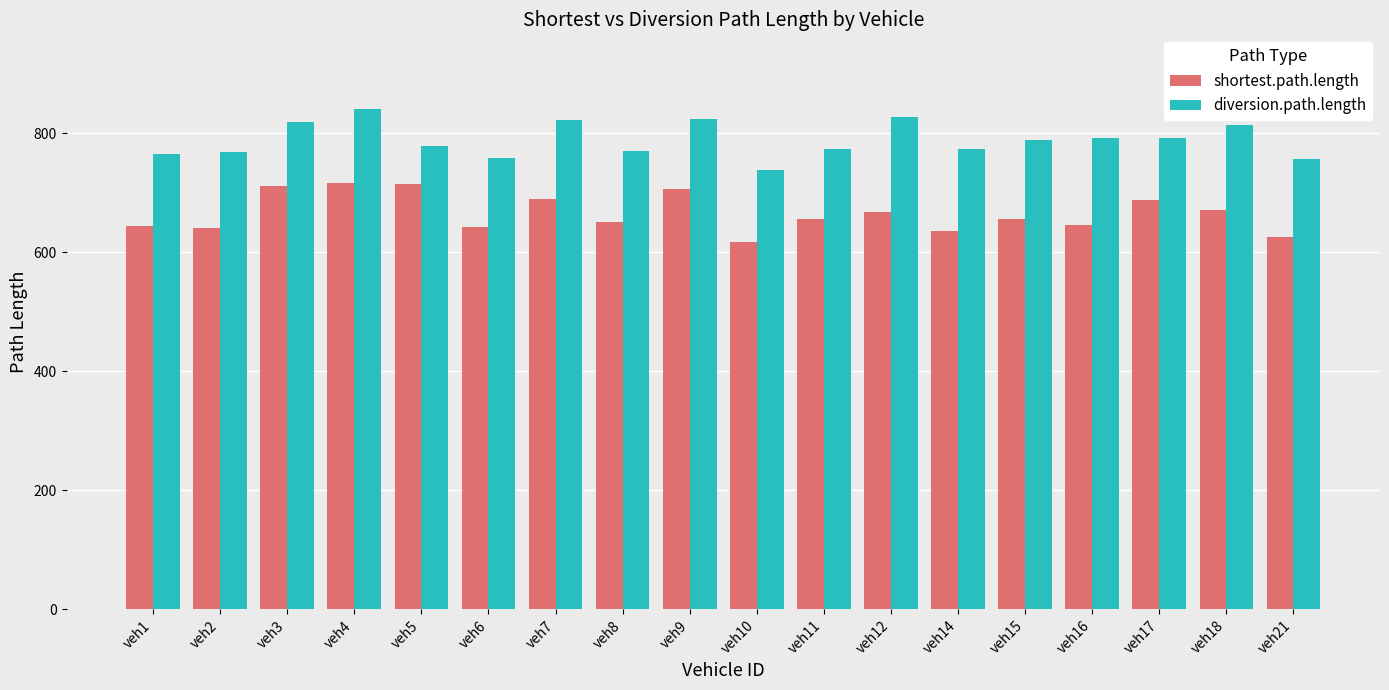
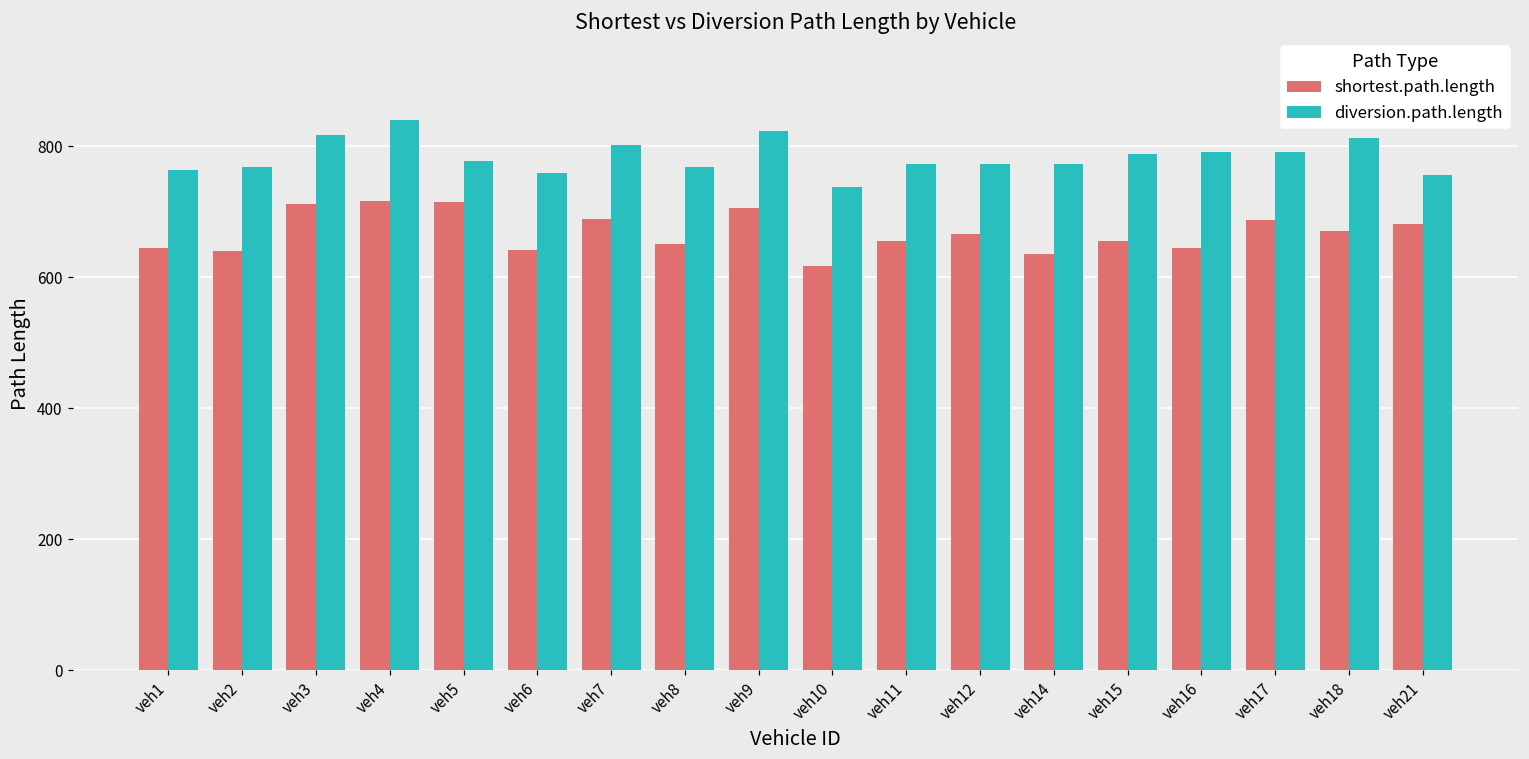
diversion.path.length, veh7: 820 -> 800
diversion.path.length, veh12: 830 -> 770
shortest.path.length, veh21: 630 -> 680
